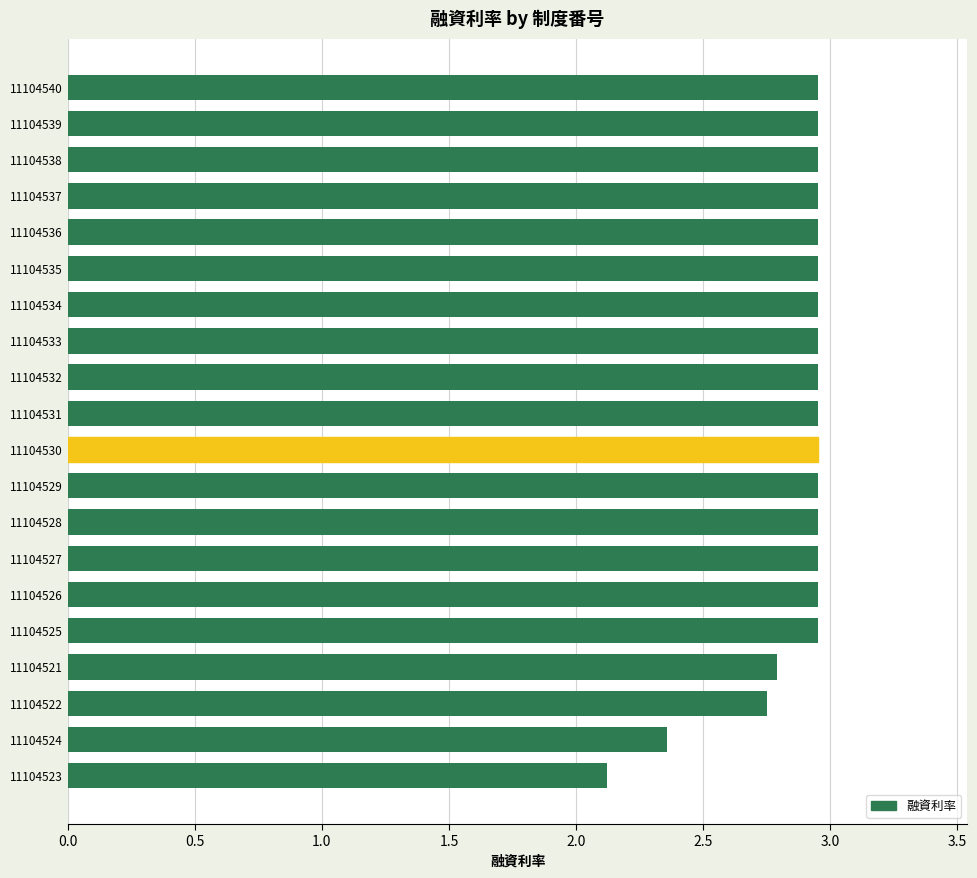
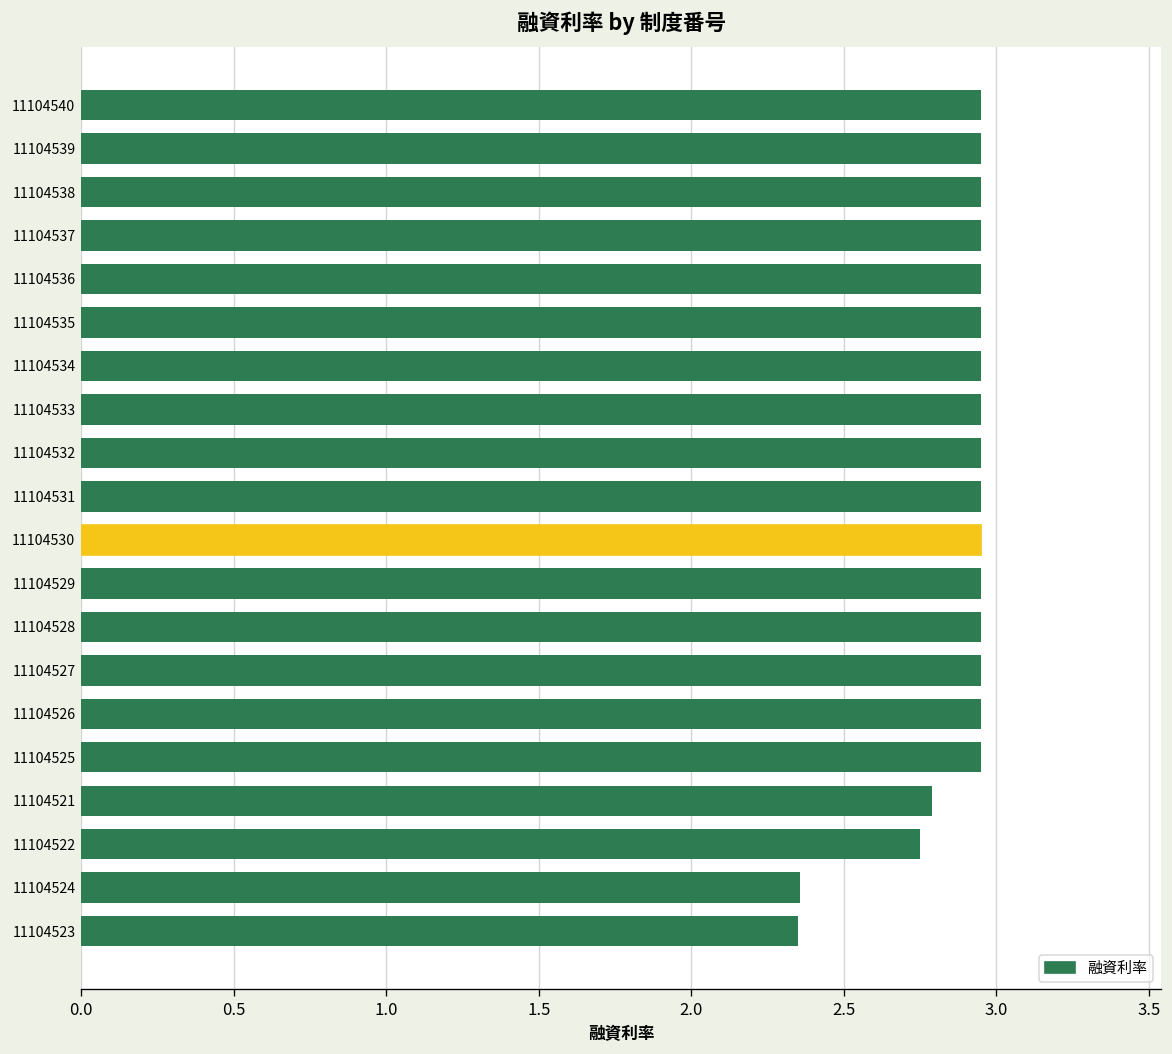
11104523: 2.12 -> 2.35
